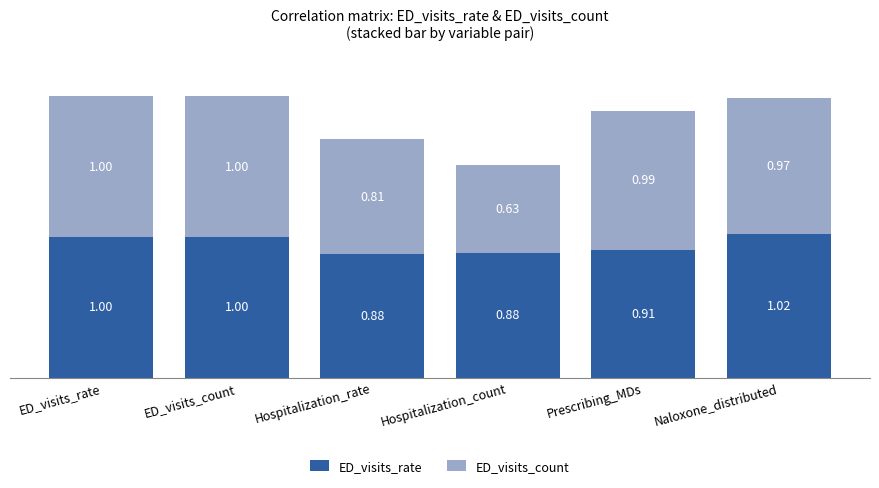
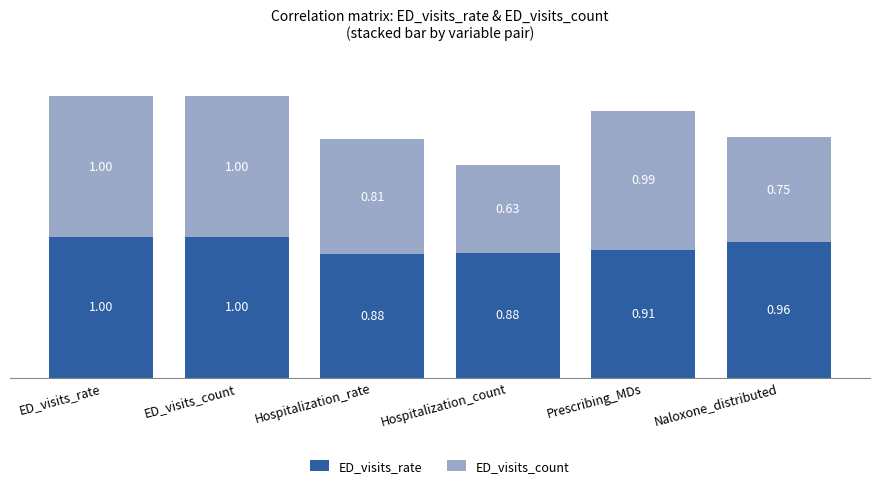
ED_visits_rate, Naloxone_distributed: 1.02 -> 0.96
ED_visits_count, Naloxone_distributed: 0.97 -> 0.75
